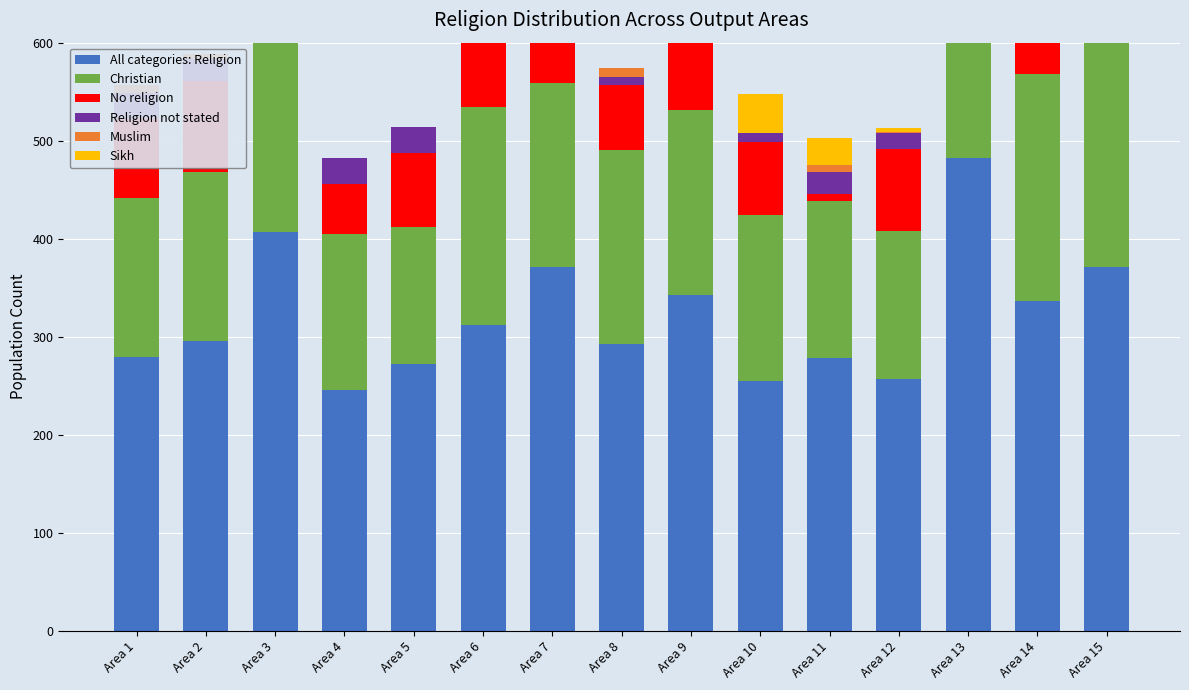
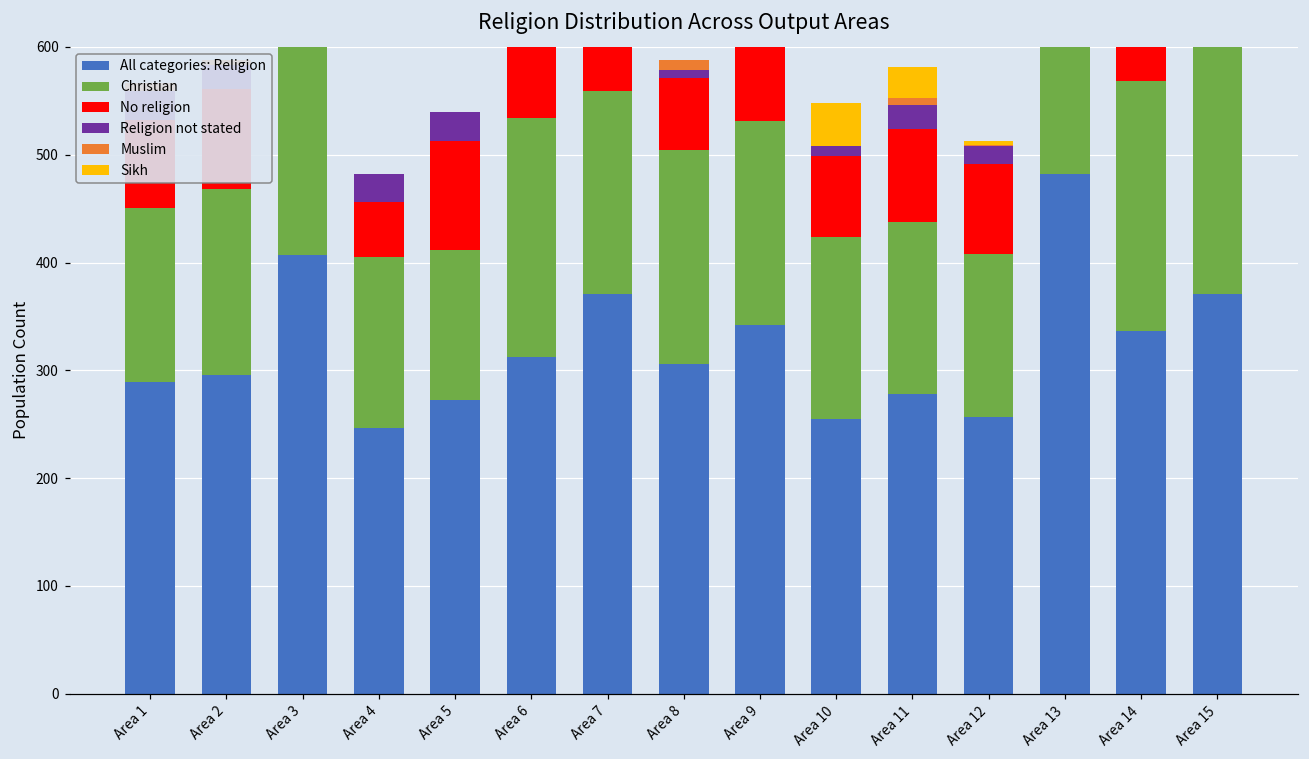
All categories: Religion, Area 1: 280 -> 290
No religion, Area 5: 80 -> 100
All categories: Religion, Area 8: 290 -> 310
No religion, Area 11: 10 -> 90
